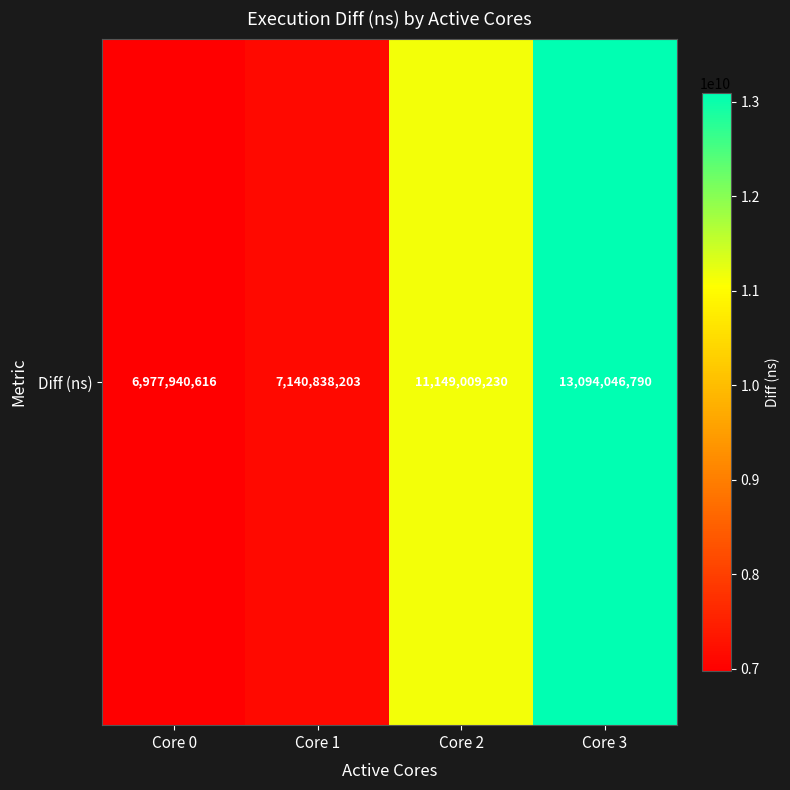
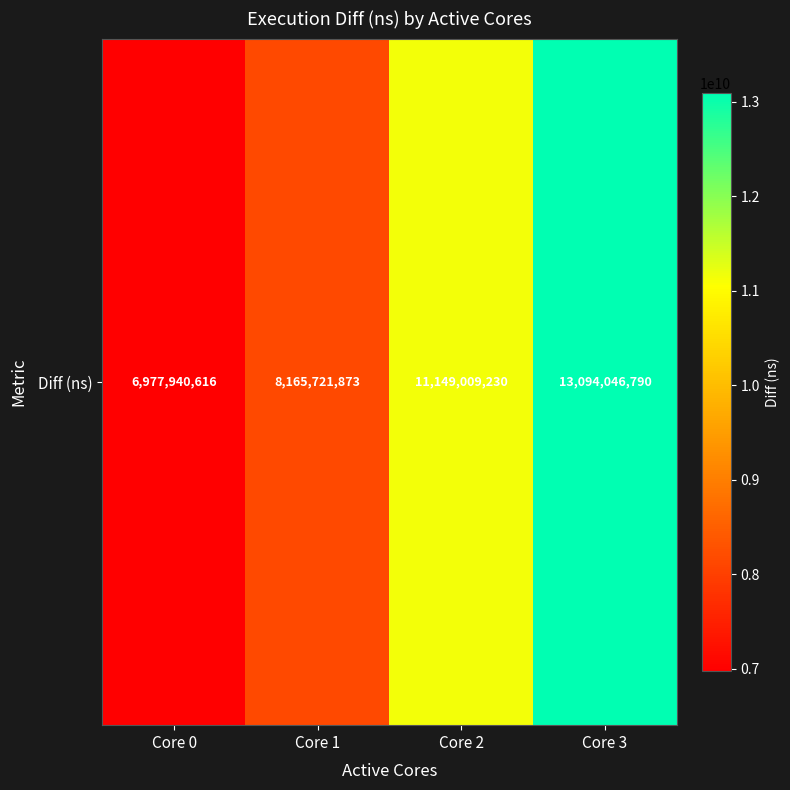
Diff (ns), Core 1: 7,140,838,203 -> 8,165,721,873
